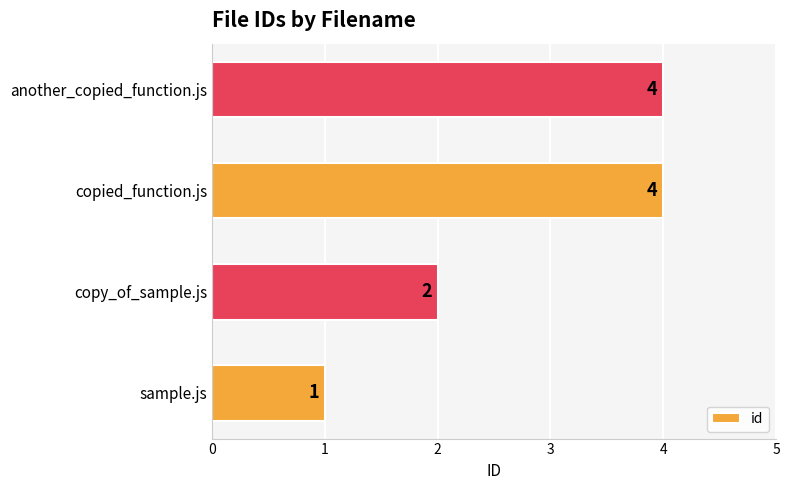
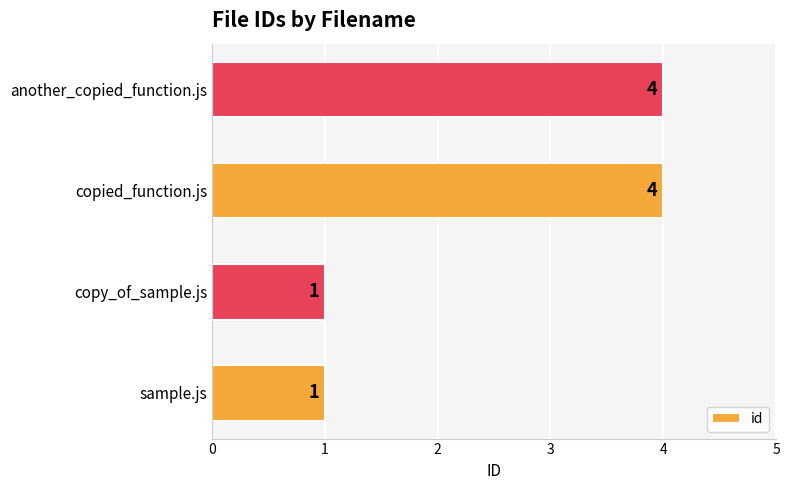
copy_of_sample.js: 2 -> 1
